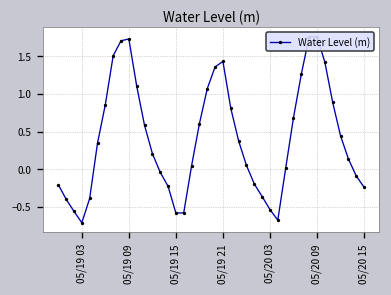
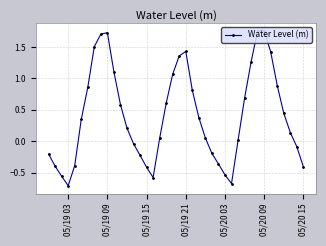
05/19 15: -0.6 -> -0.4
05/20 15: -0.2 -> -0.4
